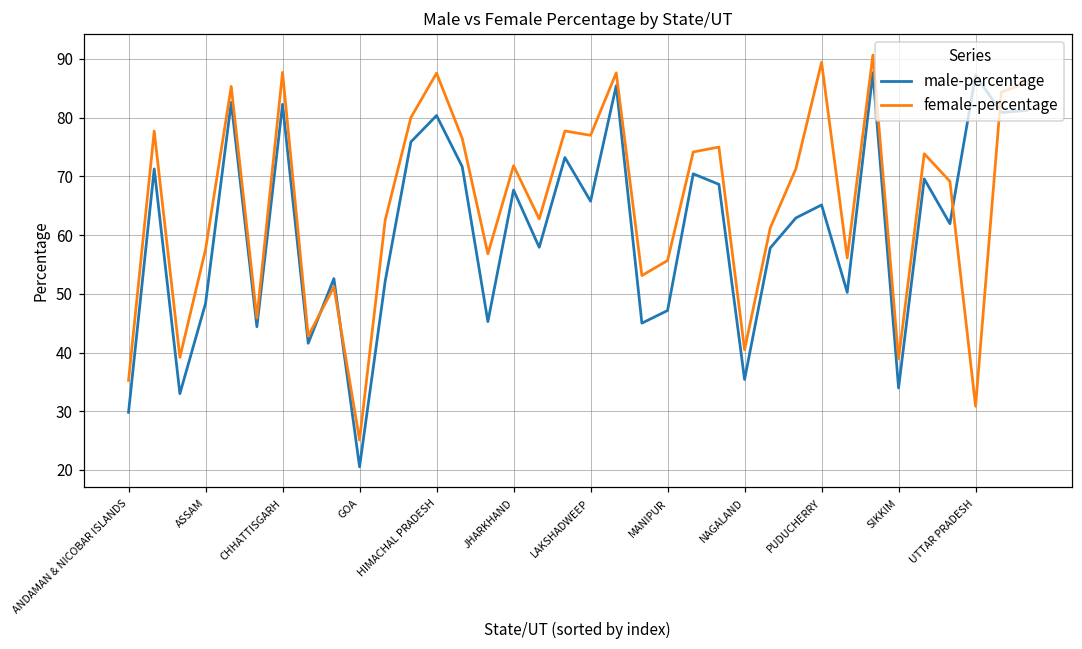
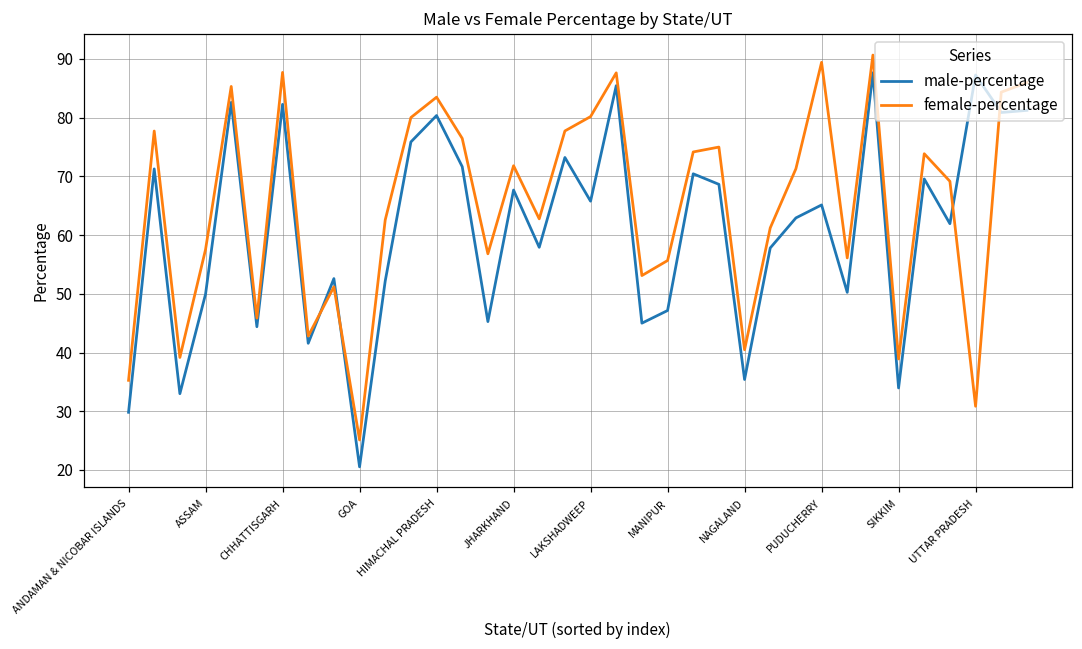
male-percentage, ASSAM: 48 -> 50
female-percentage, HIMACHAL PRADESH: 88 -> 83
female-percentage, LAKSHADWEEP: 77 -> 80
